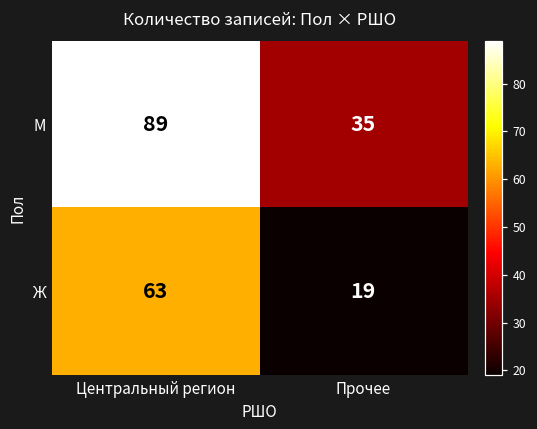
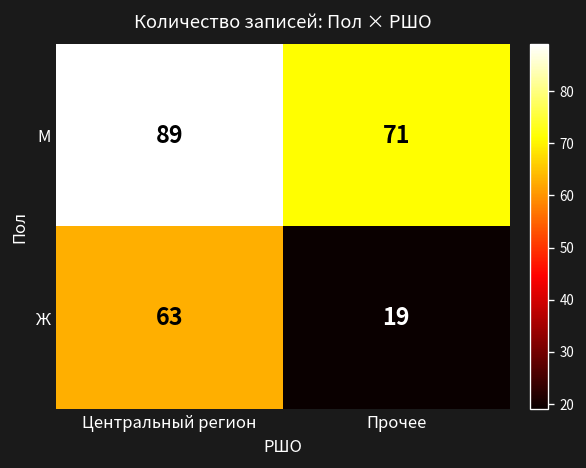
M, Прочее: 35 -> 71
